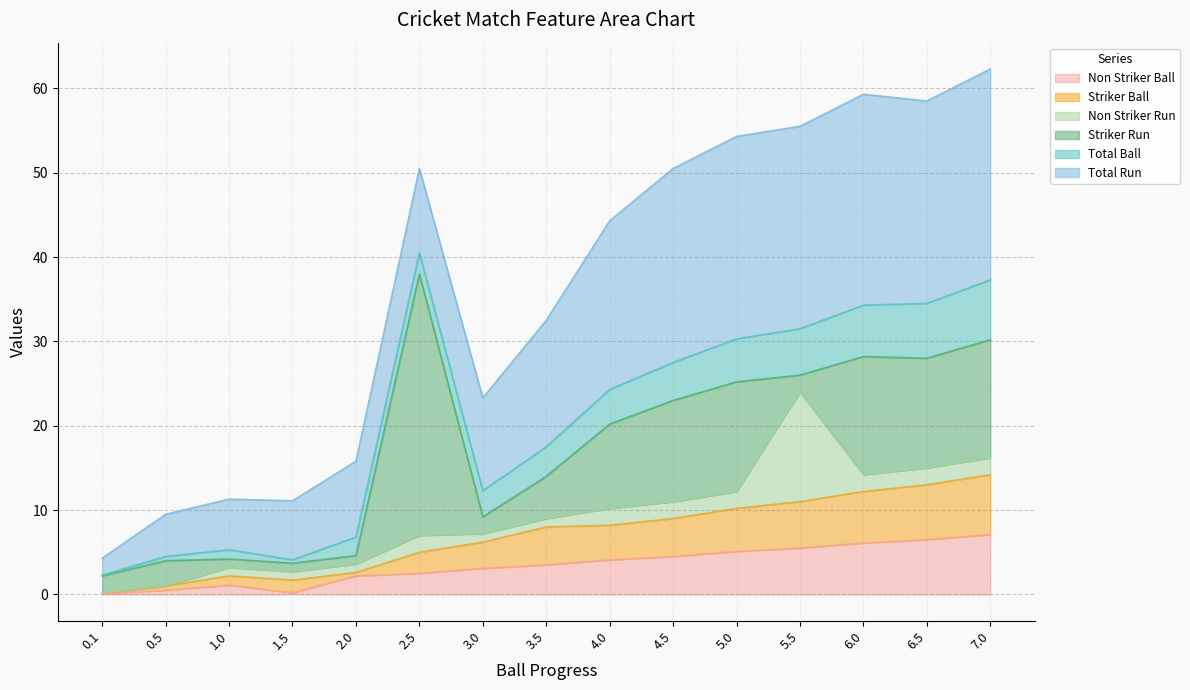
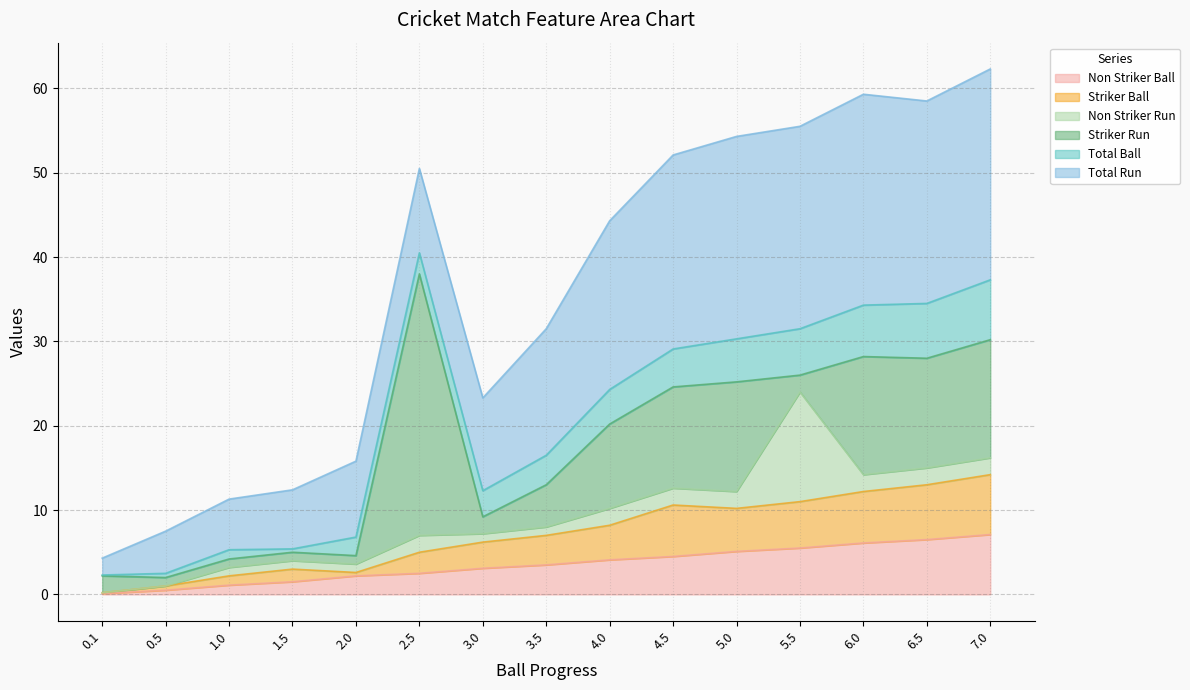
Striker Run, 0.5: 3 -> 1
Non Striker Ball, 1.5: 0 -> 2
Striker Ball, 3.5: 5 -> 4
Striker Ball, 4.5: 5 -> 6
